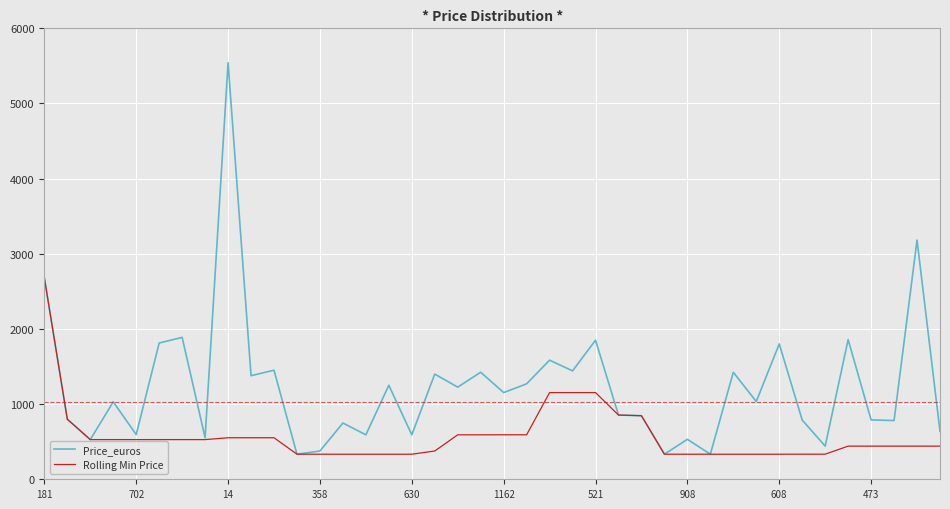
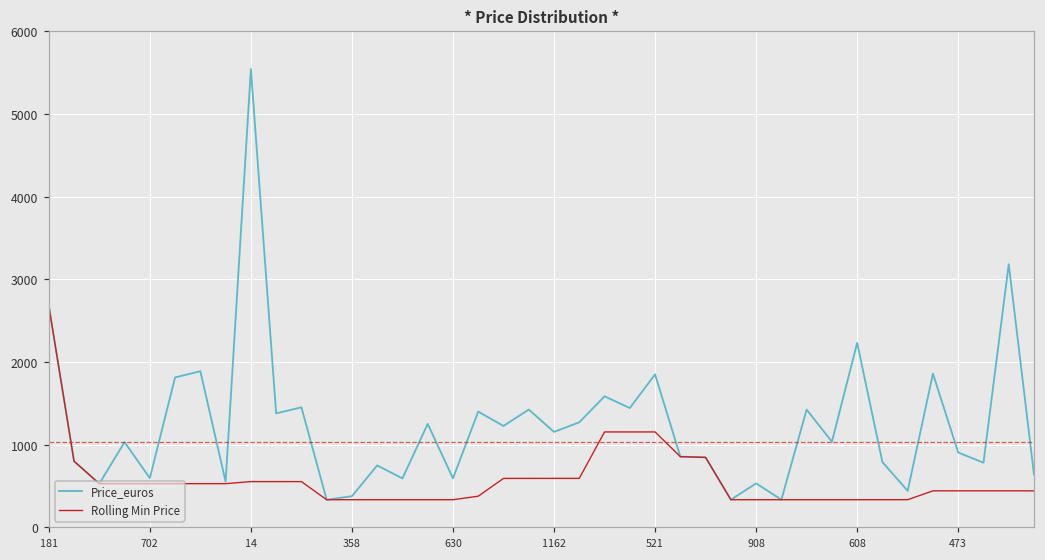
Price_euros, 608: 1800 -> 2200
Price_euros, 473: 800 -> 900
